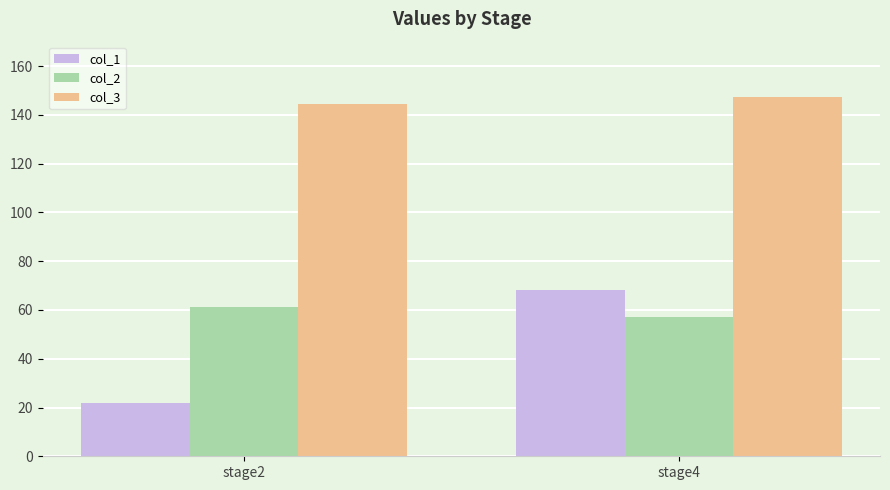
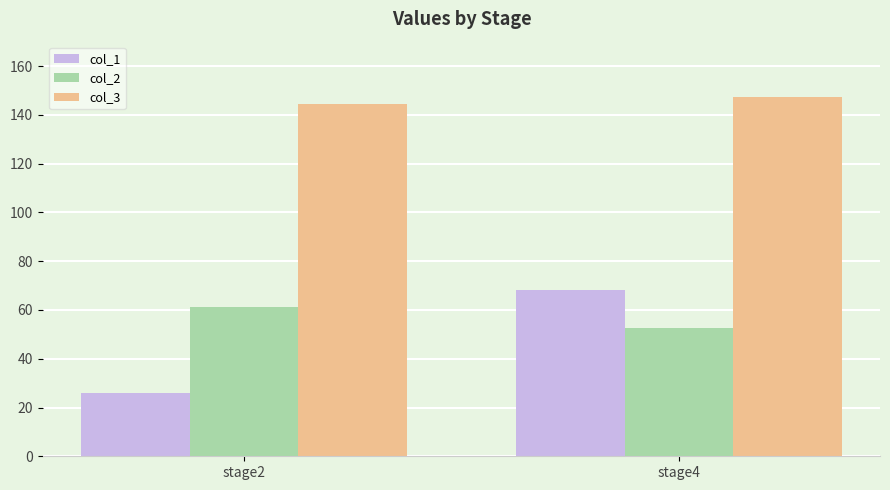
col_1, stage2: 22 -> 26
col_2, stage4: 57 -> 52
